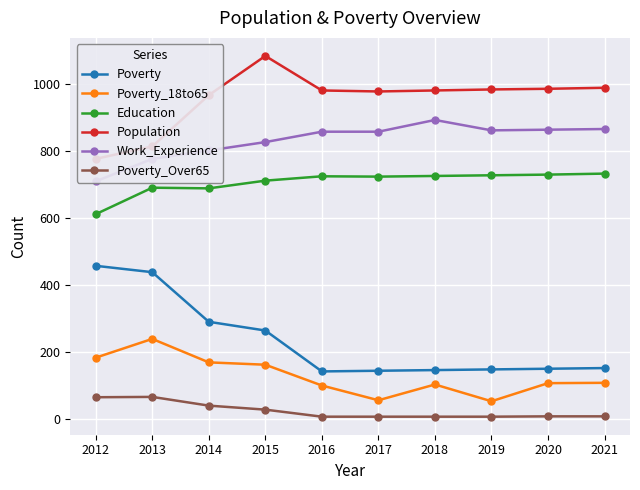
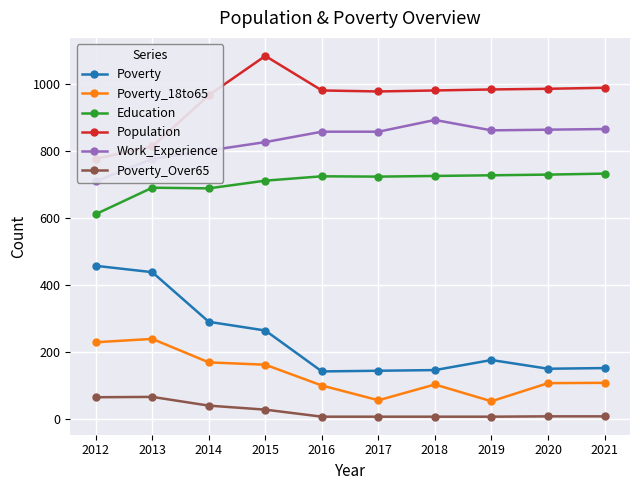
Poverty_18to65, 2012: 180 -> 230
Poverty, 2019: 150 -> 180
